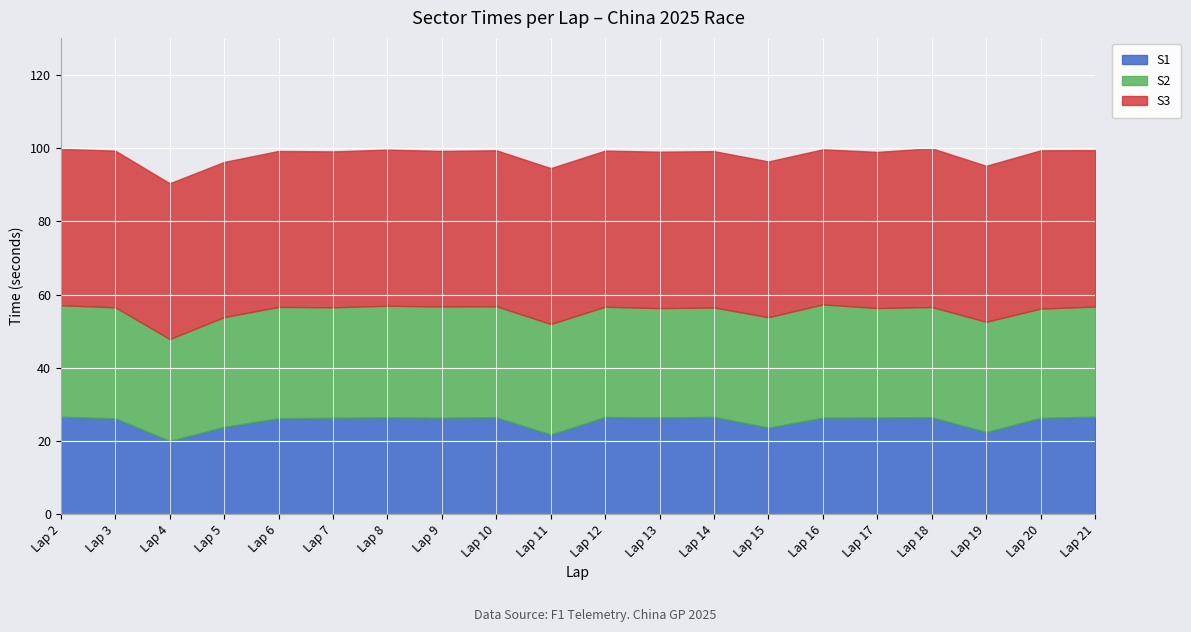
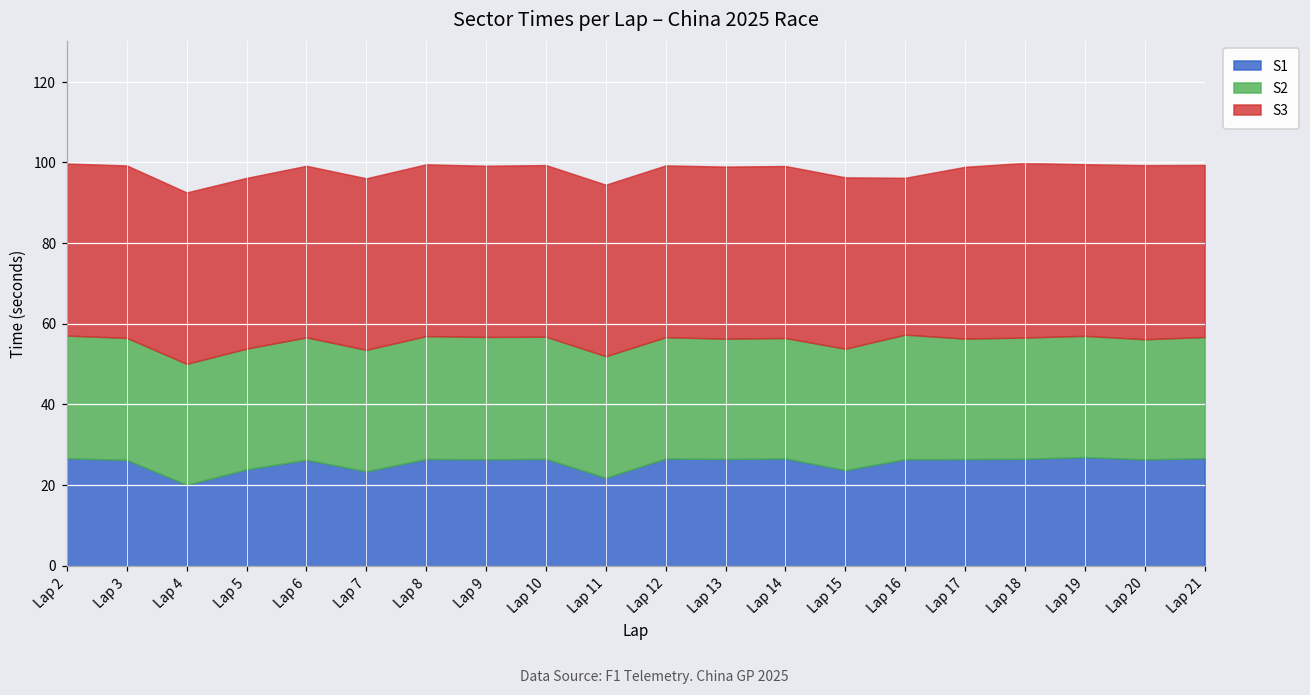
S2, Lap 4: 28 -> 30
S1, Lap 7: 26 -> 23
S3, Lap 16: 42 -> 39
S1, Lap 19: 22 -> 27
